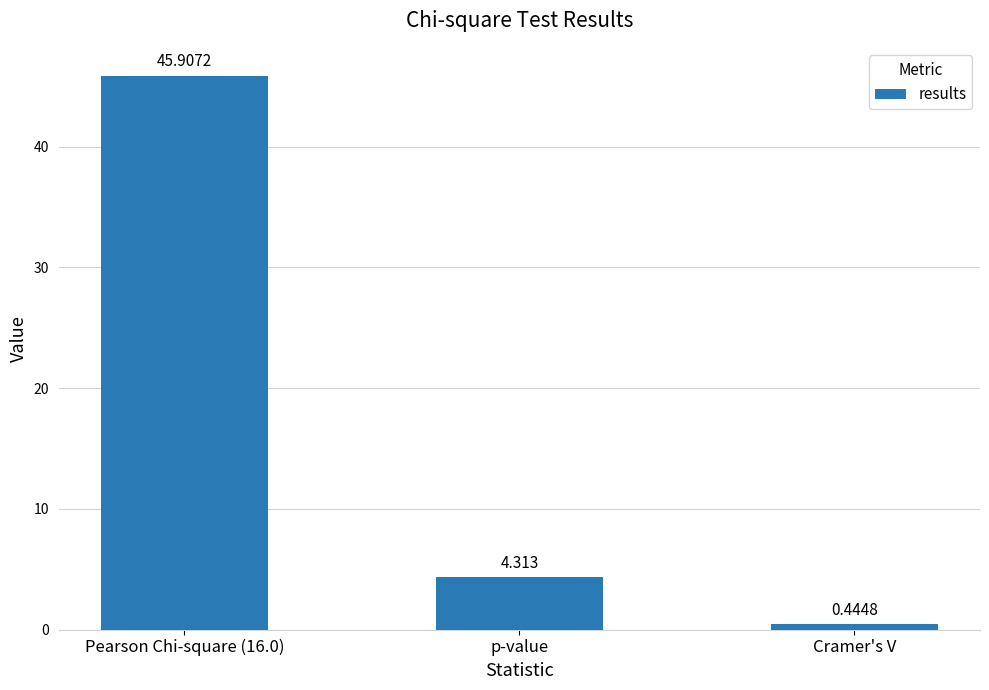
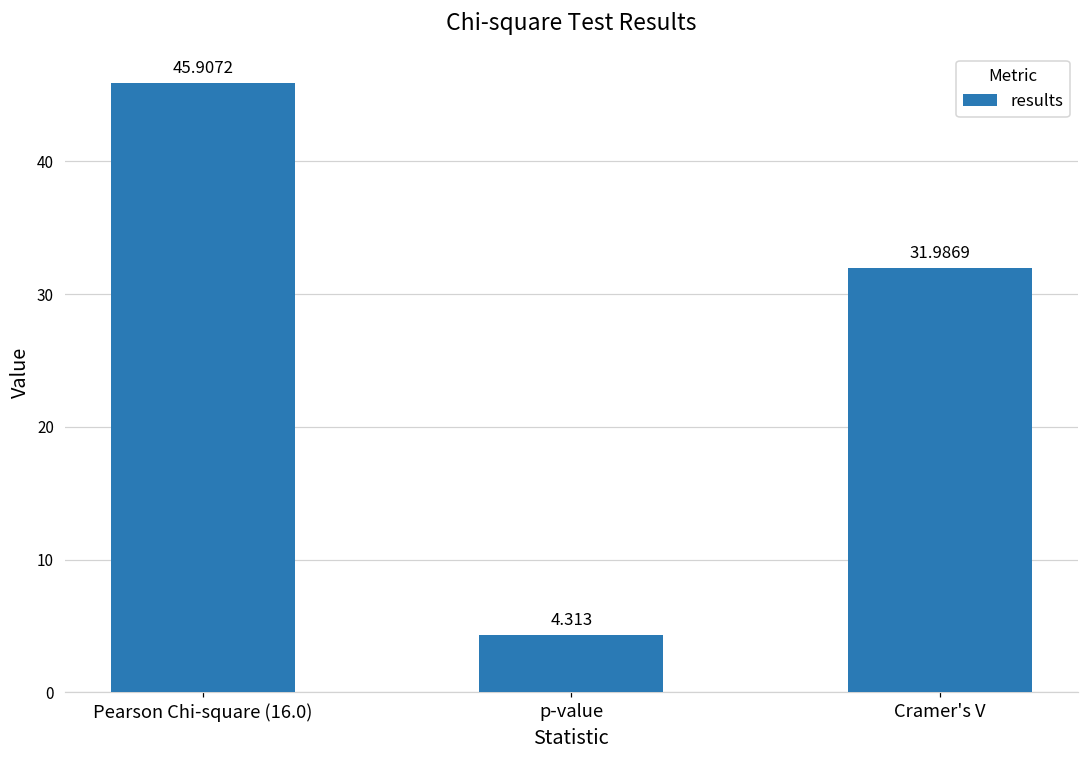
Cramer's V: 0.4448 -> 31.9869
